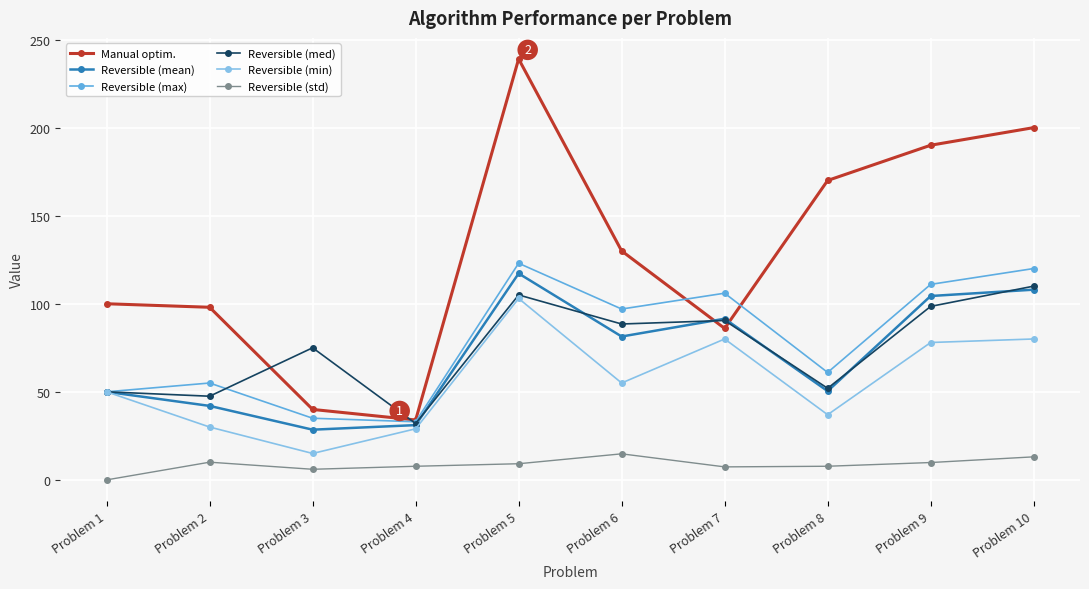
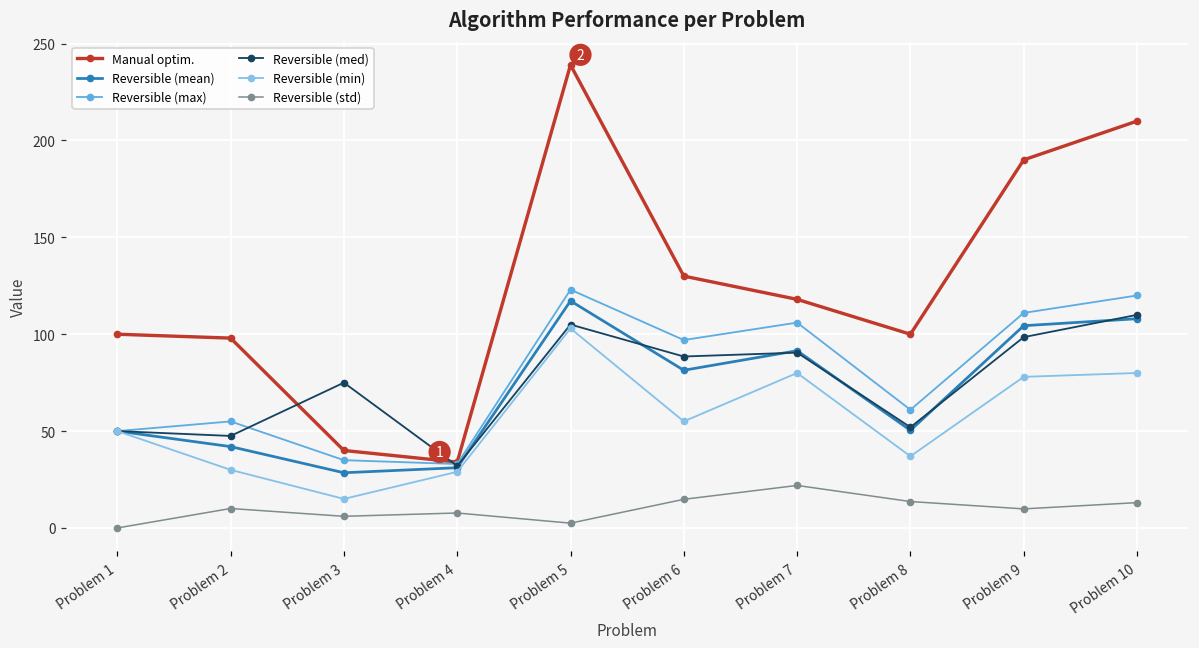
Reversible (std), Problem 5: 9 -> 2
Manual optim., Problem 7: 86 -> 118
Reversible (std), Problem 7: 7 -> 22
Manual optim., Problem 8: 170 -> 100
Reversible (std), Problem 8: 8 -> 14
Manual optim., Problem 10: 200 -> 210
